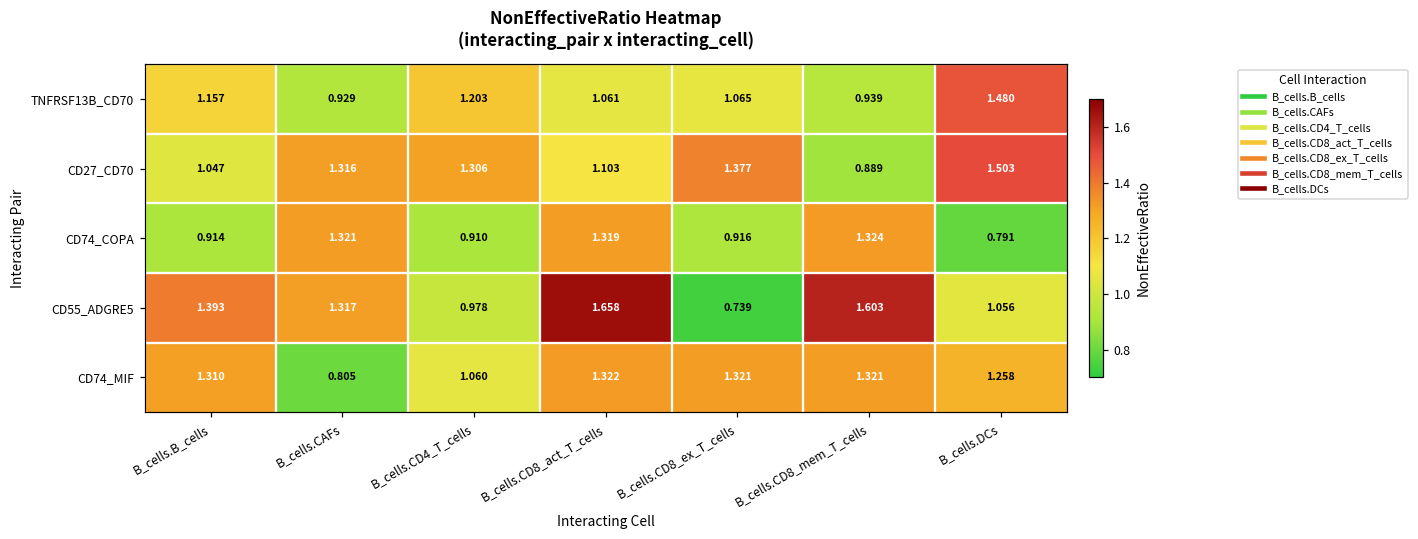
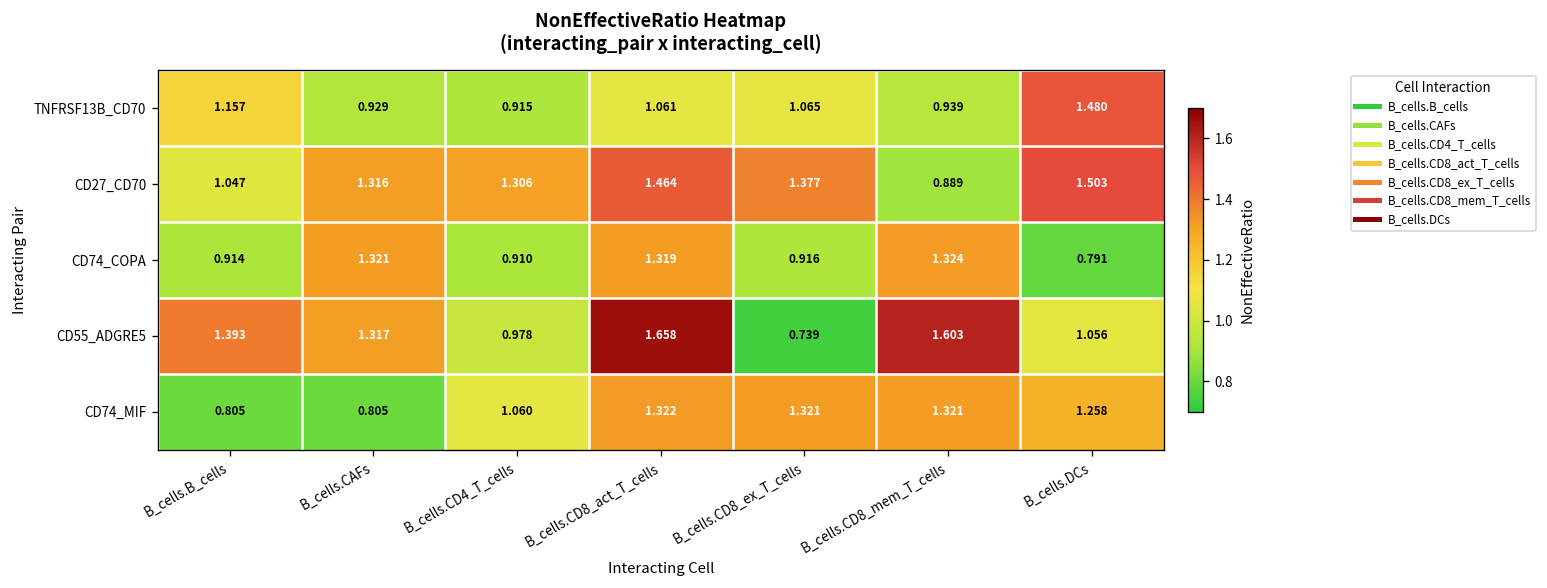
TNFRSF13B_CD70, B_cells.CD4_T_cells: 1.203 -> 0.915
CD27_CD70, B_cells.CD8_act_T_cells: 1.103 -> 1.464
CD74_MIF, B_cells.B_cells: 1.310 -> 0.805
